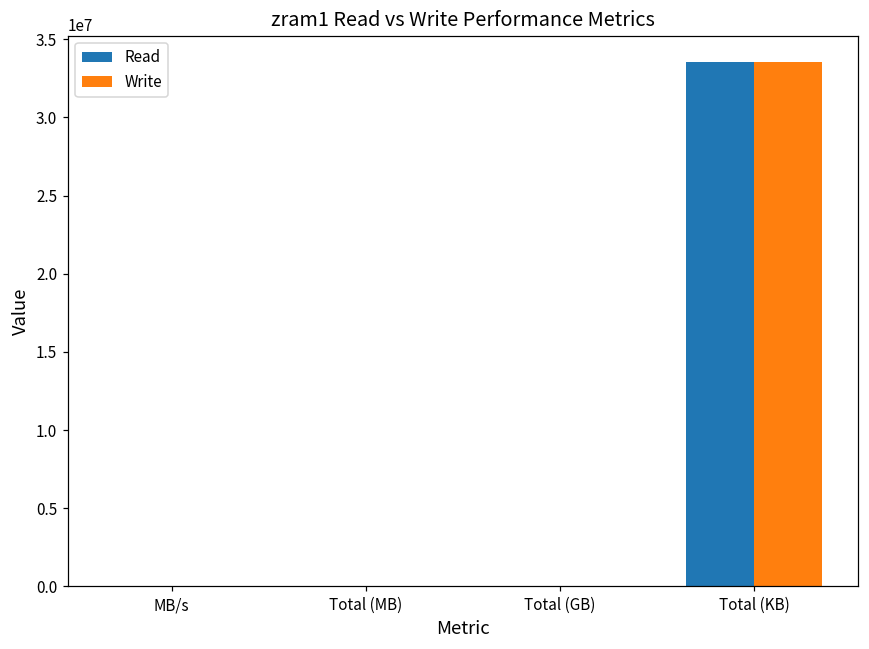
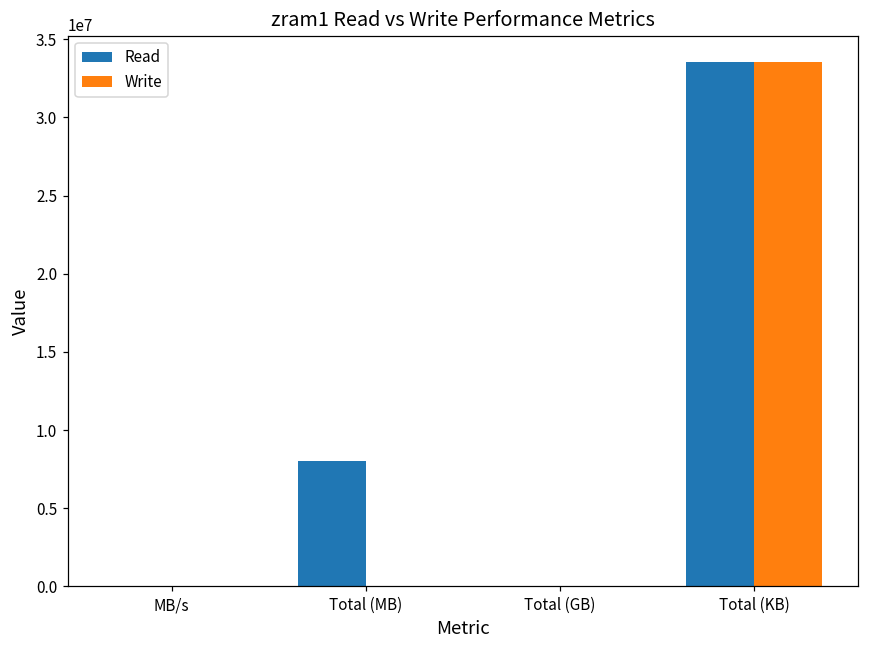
Read, Total (MB): 0 -> 8000000
